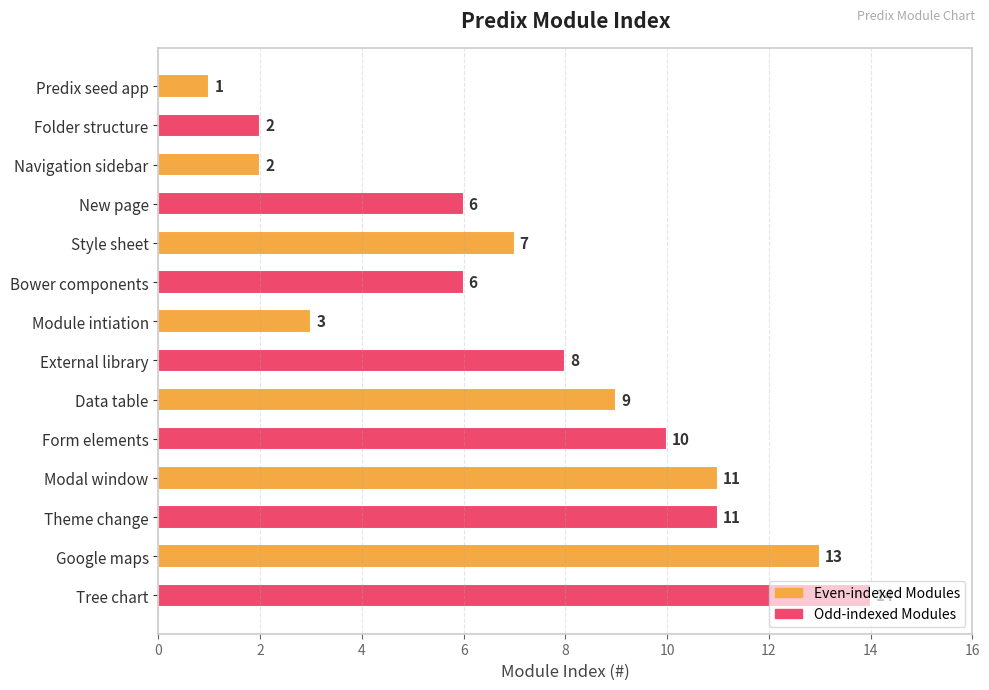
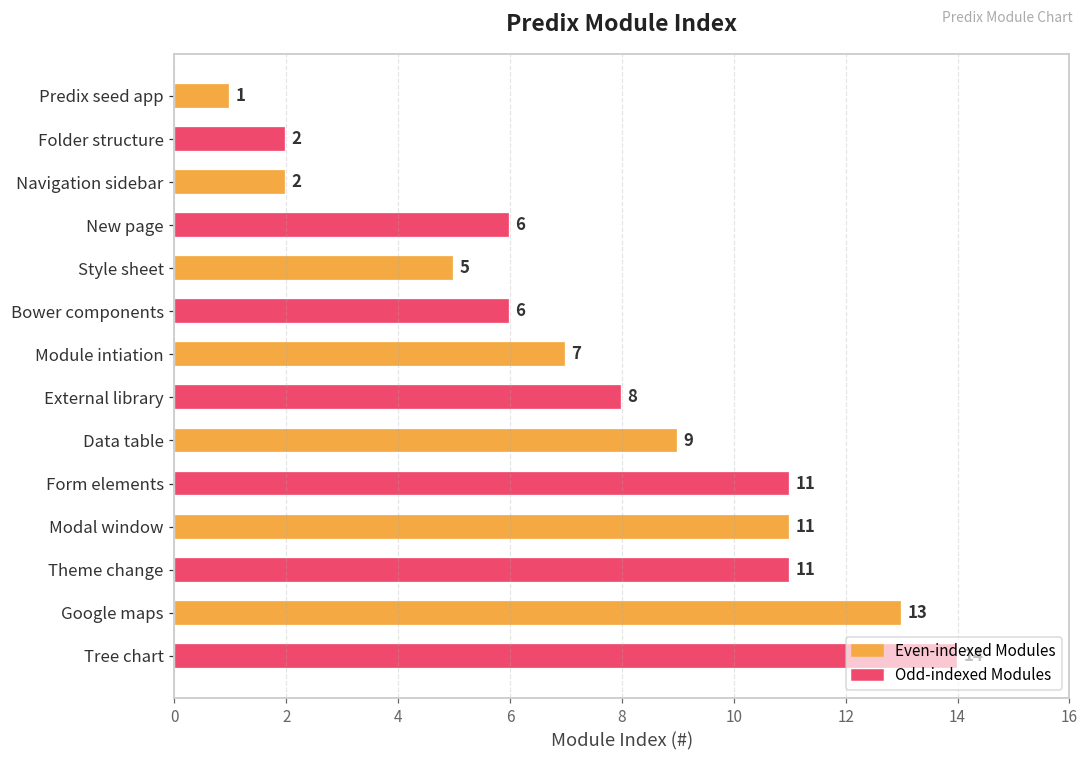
Style sheet: 7 -> 5
Module intiation: 3 -> 7
Form elements: 10 -> 11
